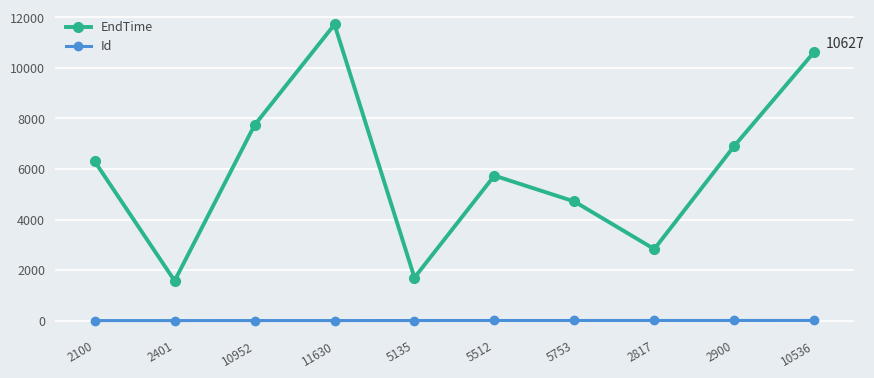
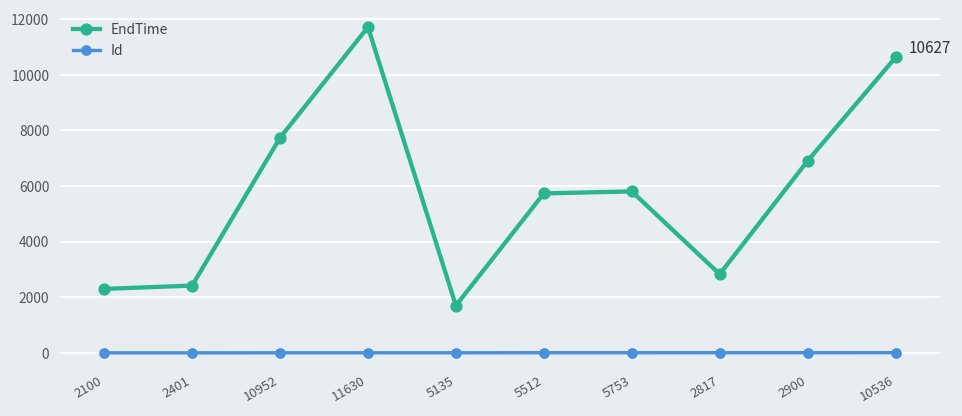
EndTime, 2100: 6300 -> 2300
EndTime, 2401: 1600 -> 2400
EndTime, 5753: 4700 -> 5800
